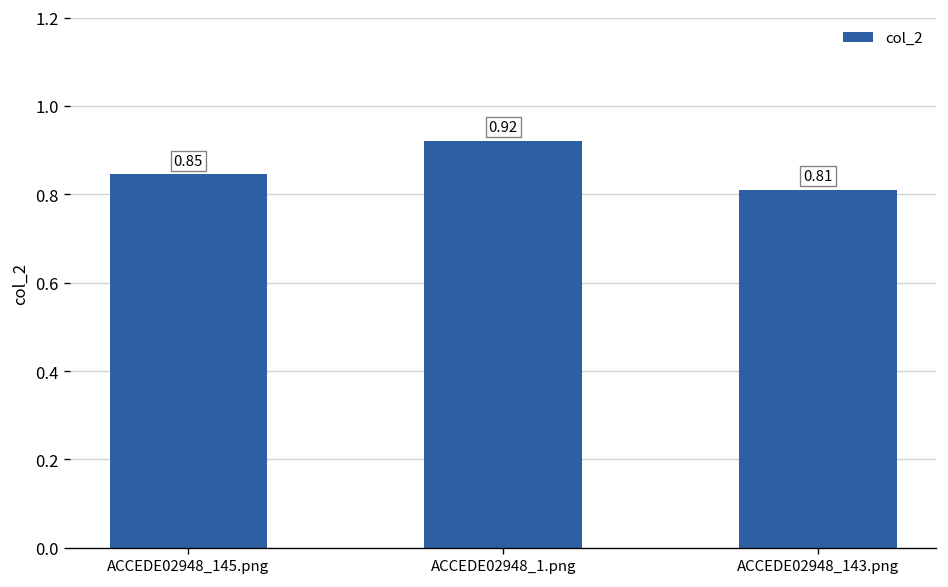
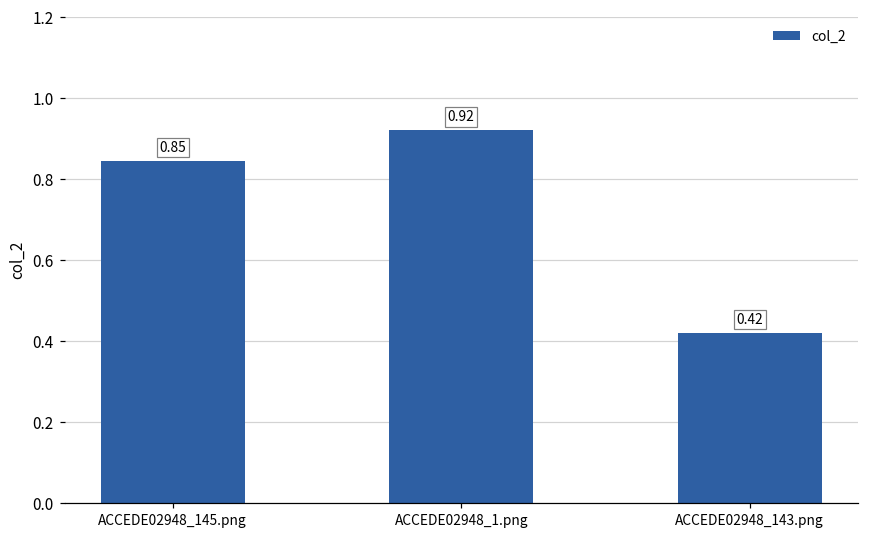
ACCEDE02948_143.png: 0.81 -> 0.42
